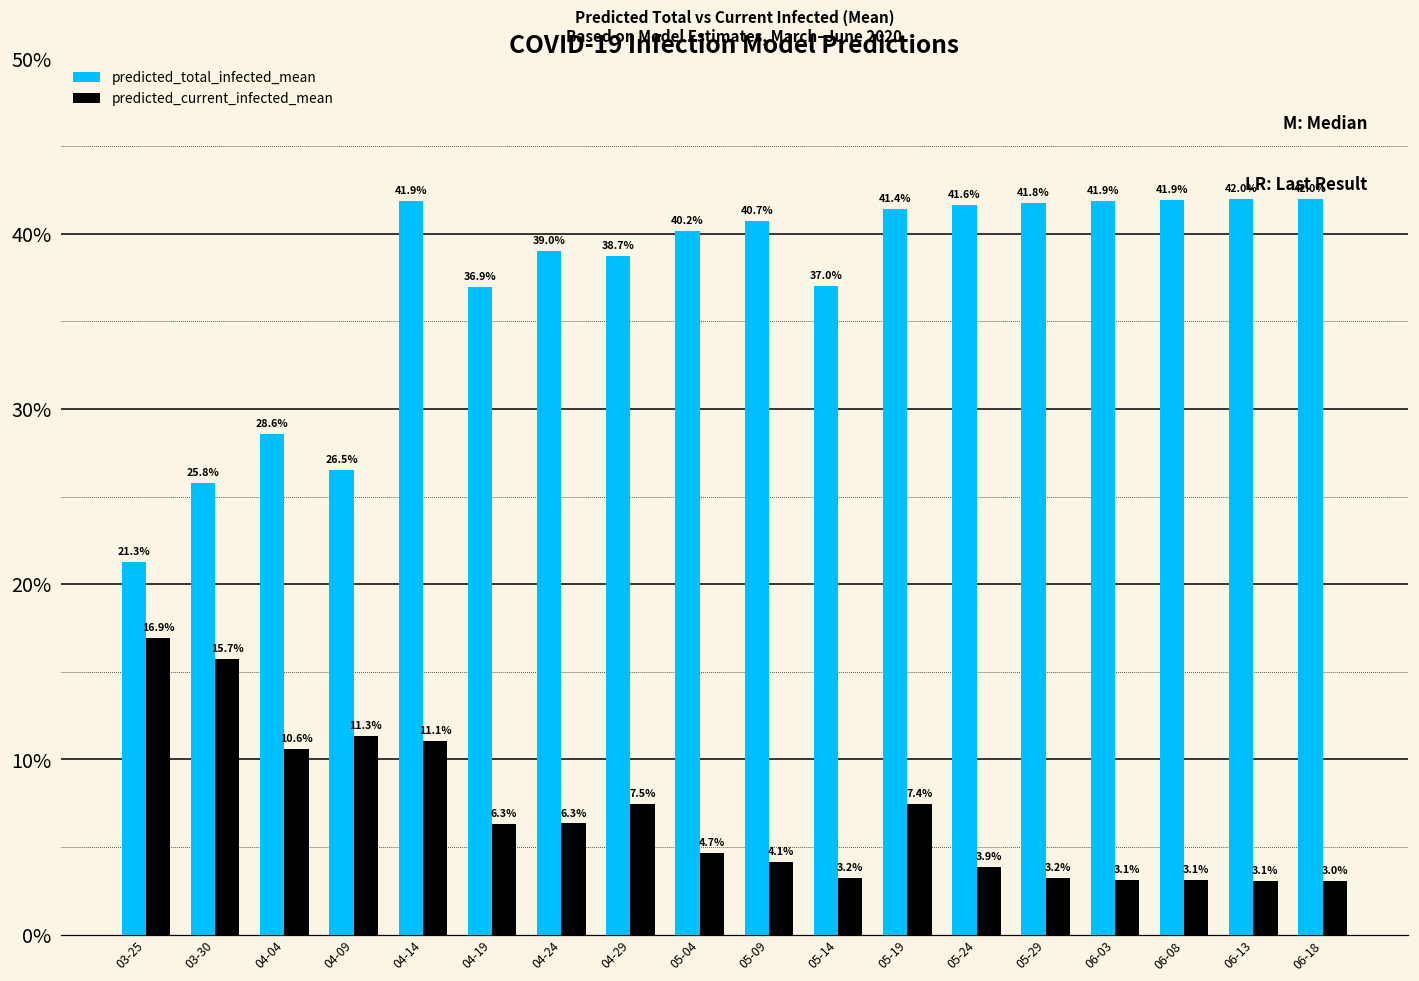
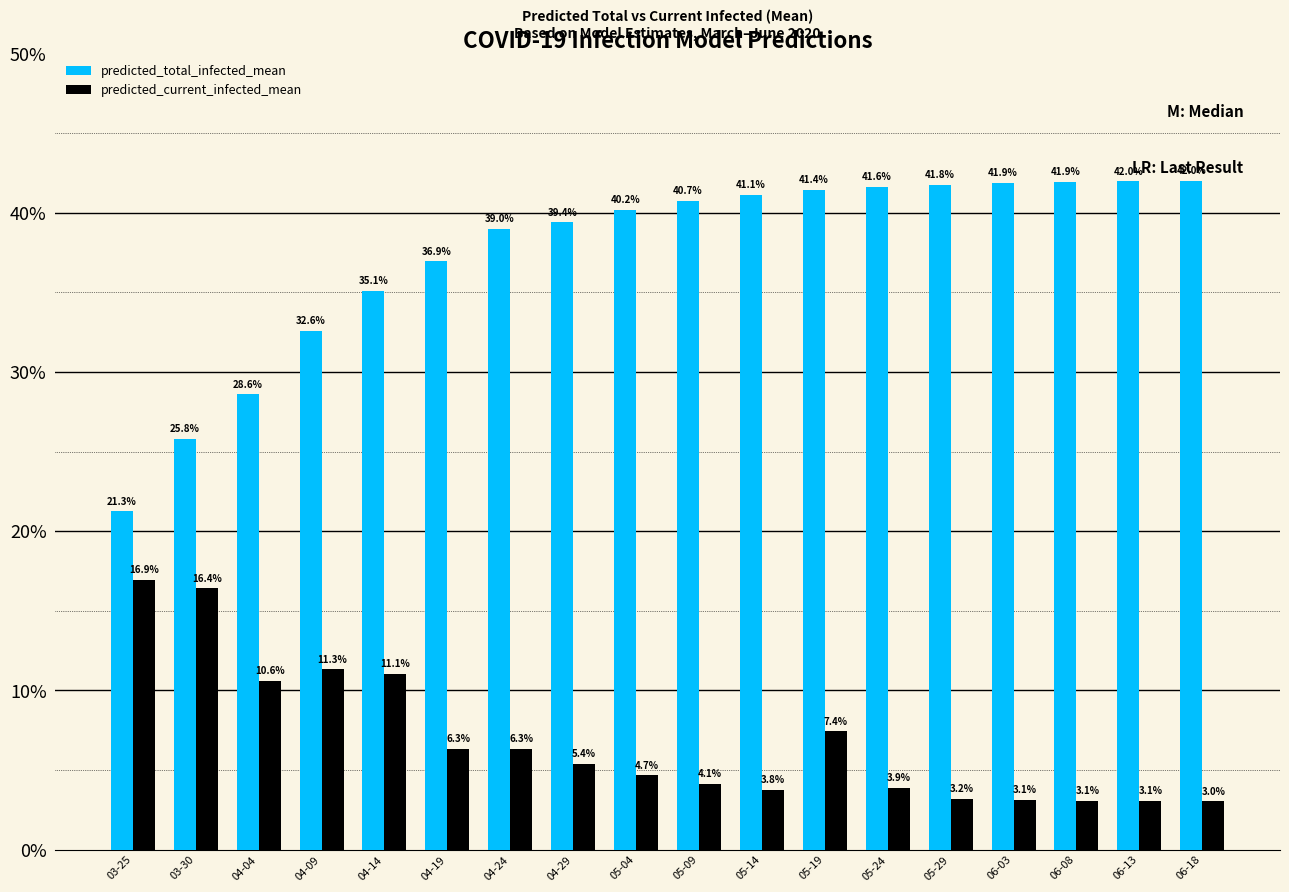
predicted_current_infected_mean, 03-30: 15.7% -> 16.4%
predicted_total_infected_mean, 04-09: 26.5% -> 32.6%
predicted_total_infected_mean, 04-14: 41.9% -> 35.1%
predicted_total_infected_mean, 04-29: 38.7% -> 39.4%
predicted_current_infected_mean, 04-29: 7.5% -> 5.4%
predicted_total_infected_mean, 05-14: 37.0% -> 41.1%
predicted_current_infected_mean, 05-14: 3.2% -> 3.8%
